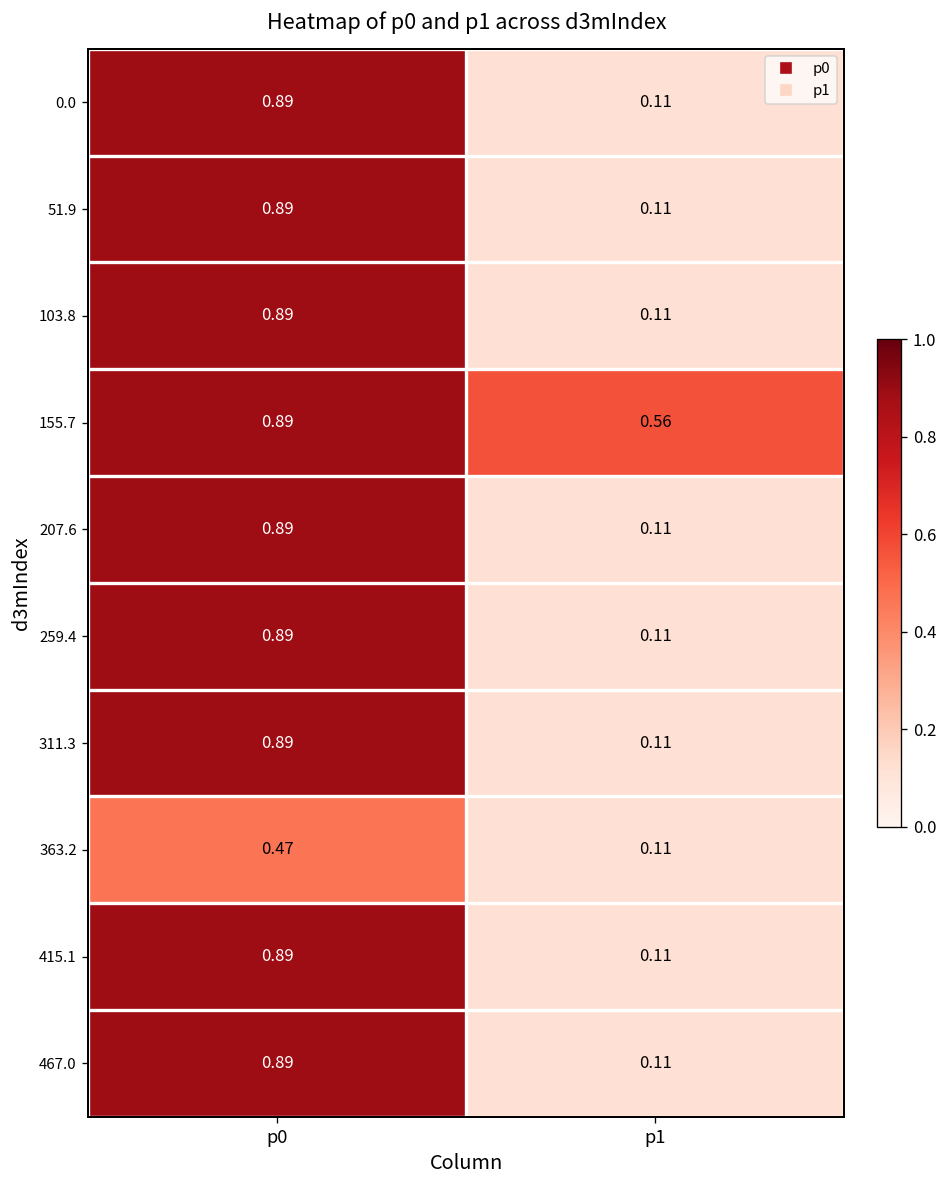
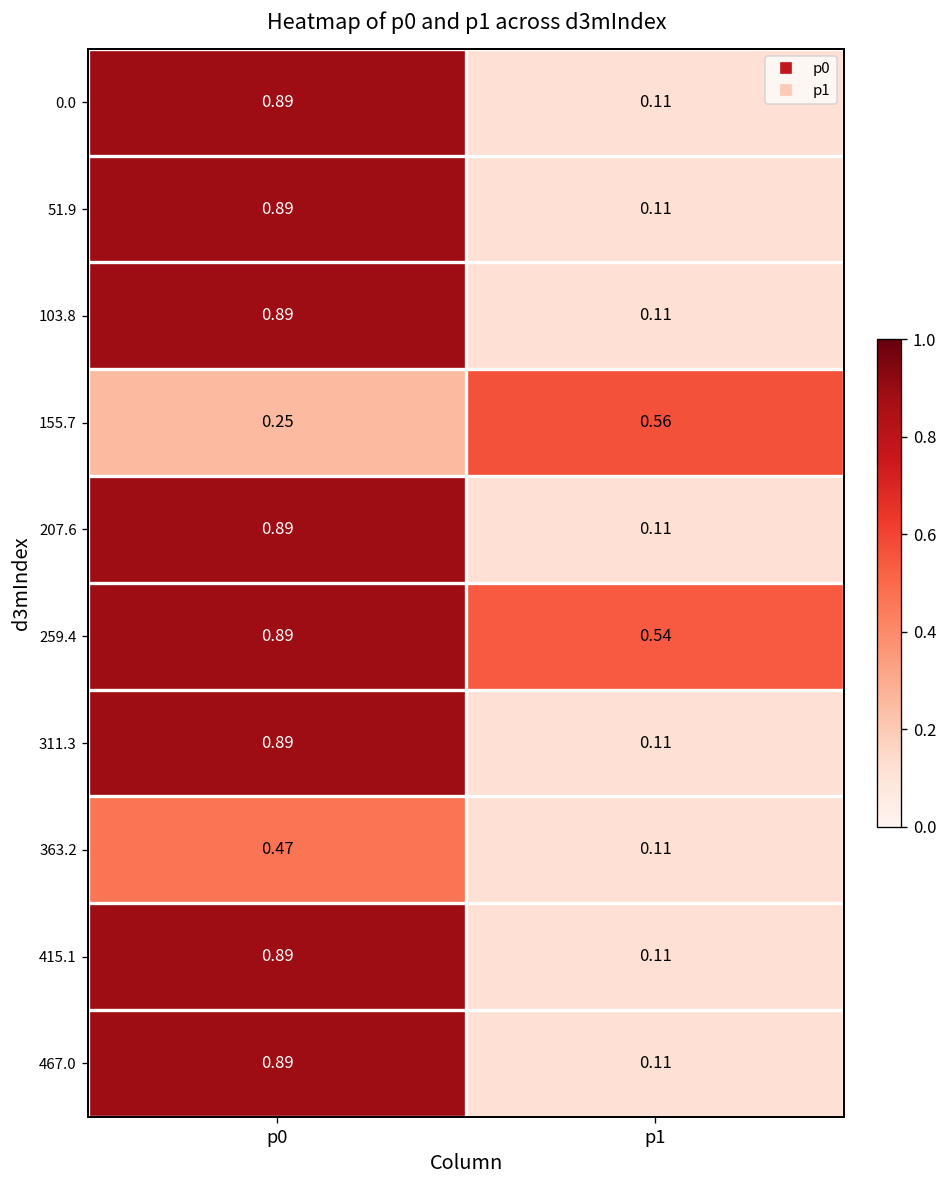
155.7, p0: 0.89 -> 0.25
259.4, p1: 0.11 -> 0.54
